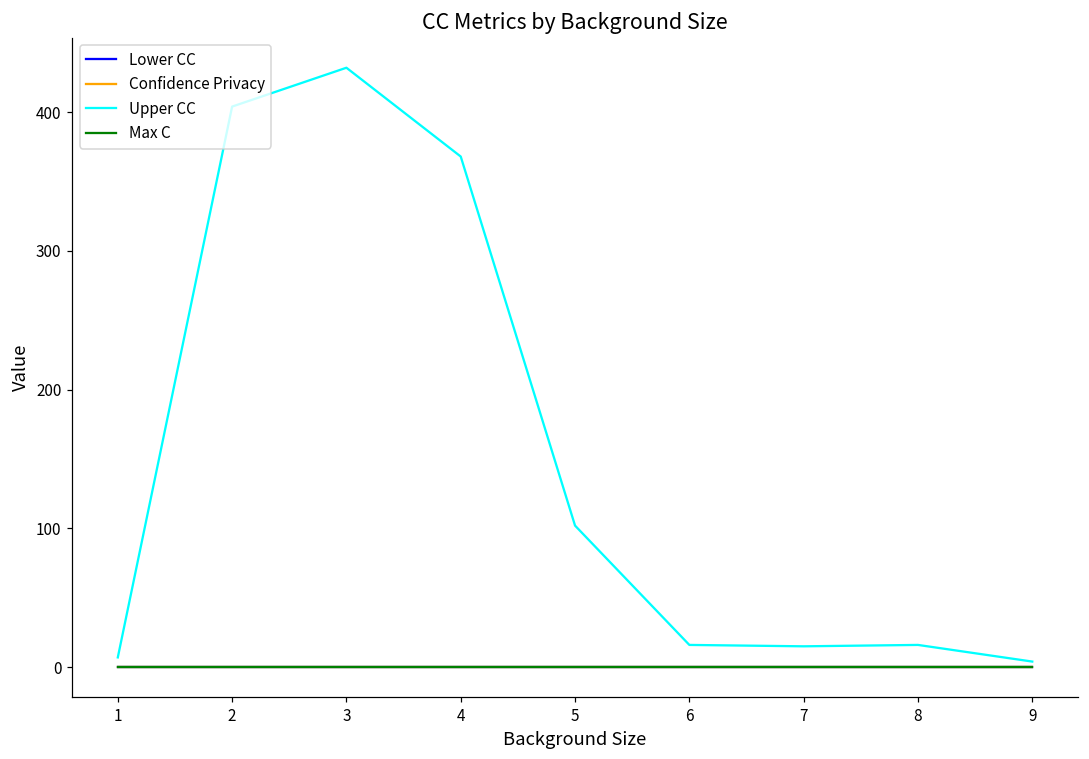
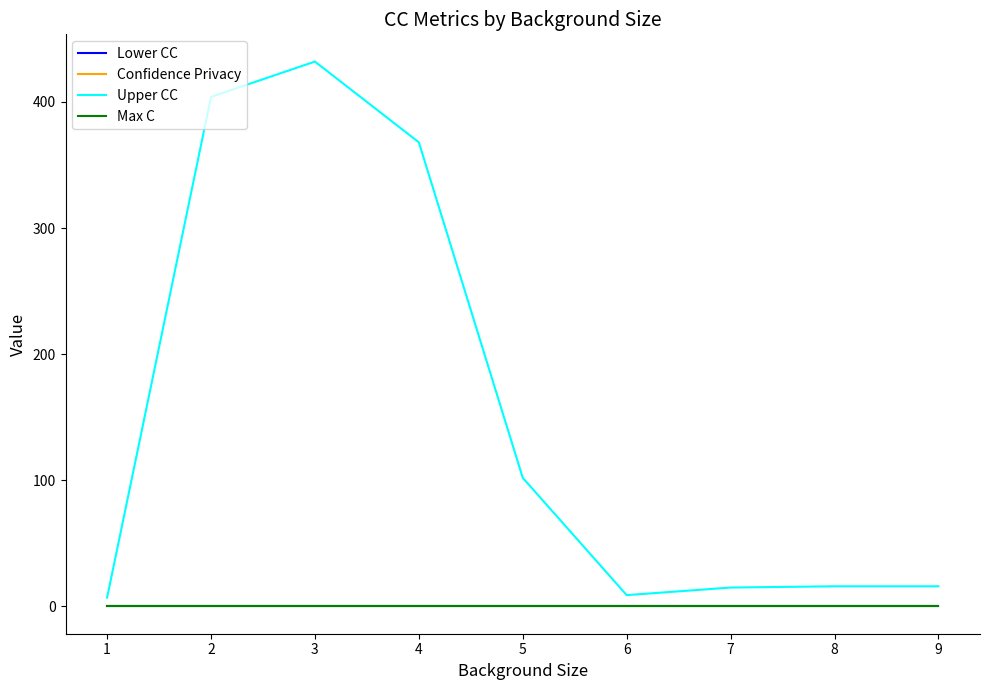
Upper CC, 6: 16 -> 9
Upper CC, 9: 4 -> 16
